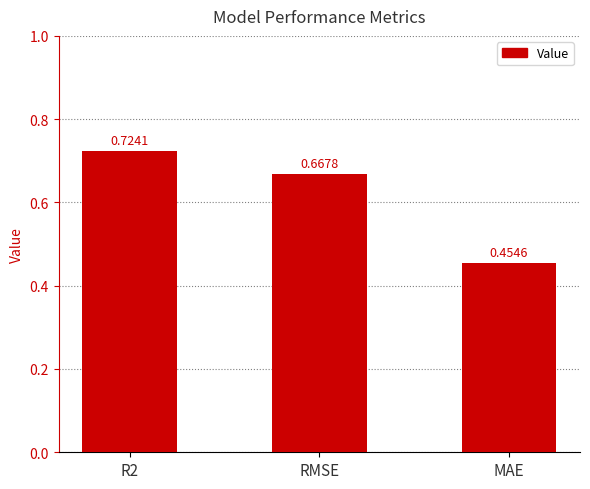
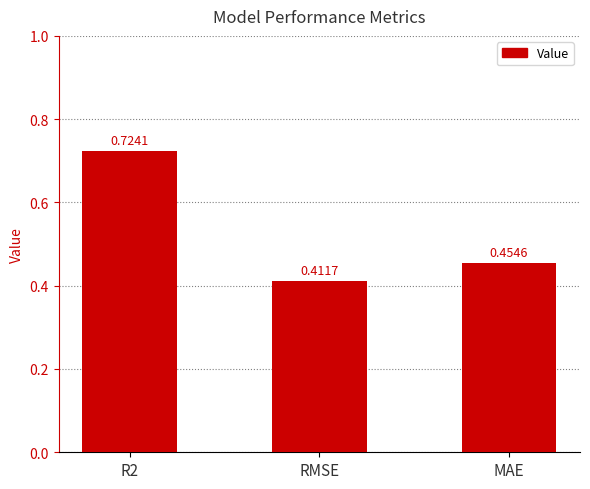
RMSE: 0.6678 -> 0.4117
